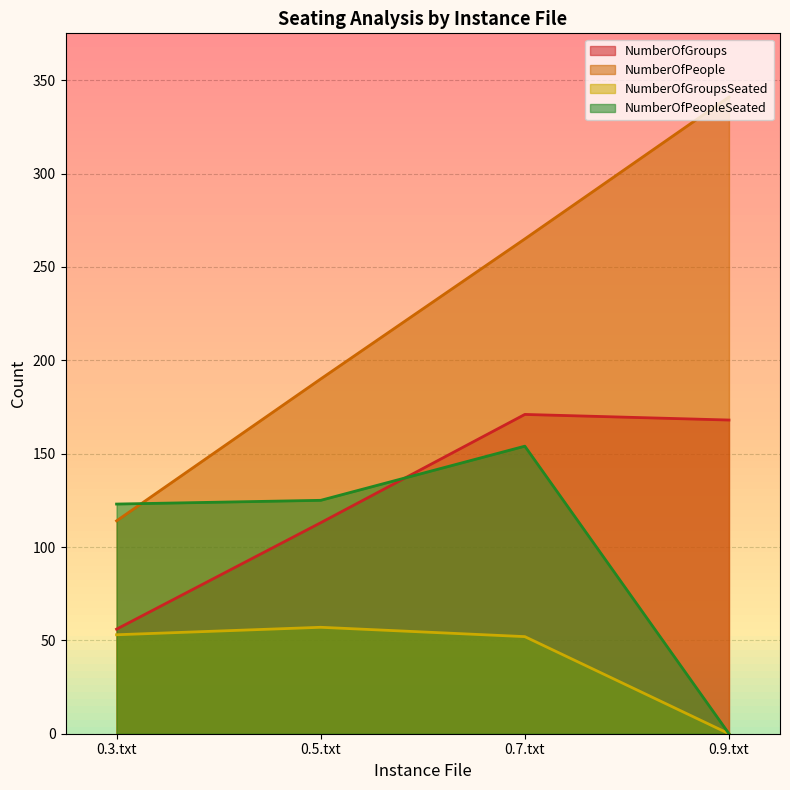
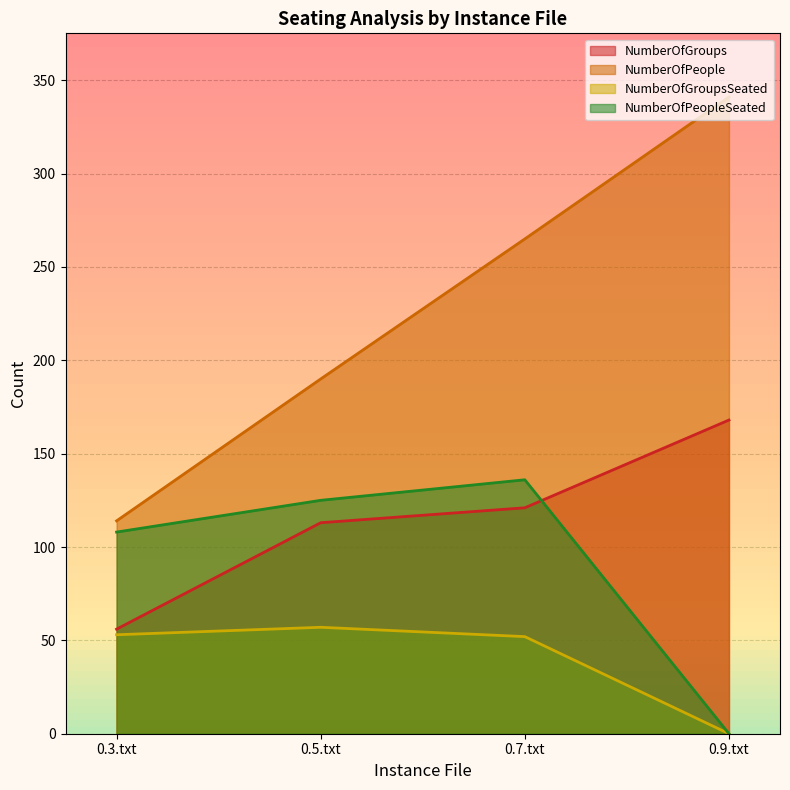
NumberOfPeopleSeated, 0.3.txt: 123 -> 108
NumberOfGroups, 0.7.txt: 171 -> 121
NumberOfPeopleSeated, 0.7.txt: 154 -> 136
